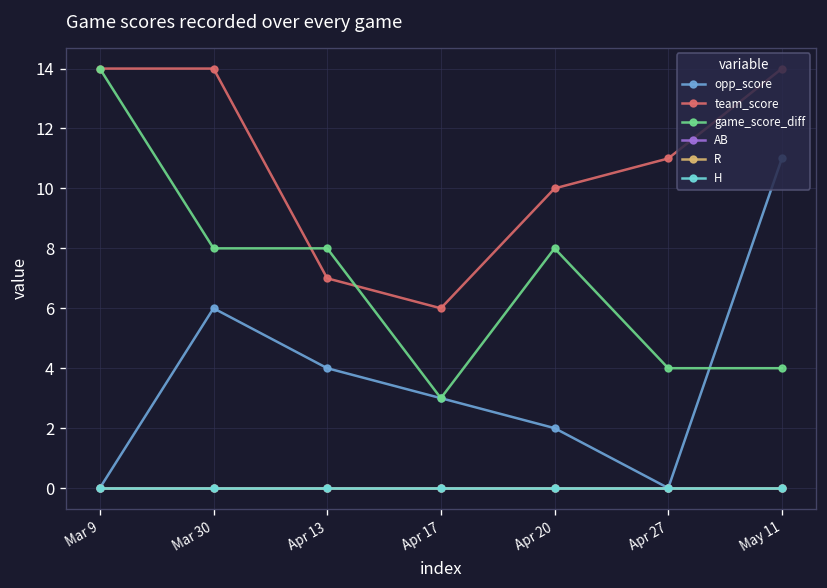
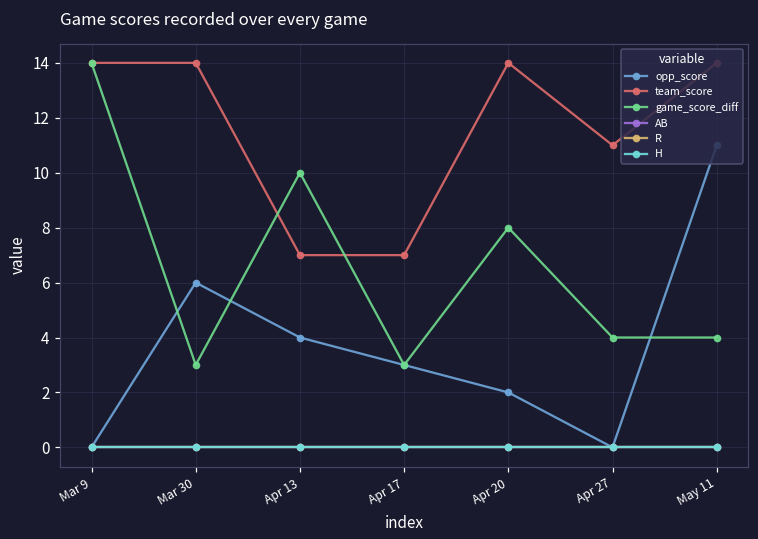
game_score_diff, Mar 30: 8 -> 3
game_score_diff, Apr 13: 8 -> 10
team_score, Apr 17: 6 -> 7
team_score, Apr 20: 10 -> 14
